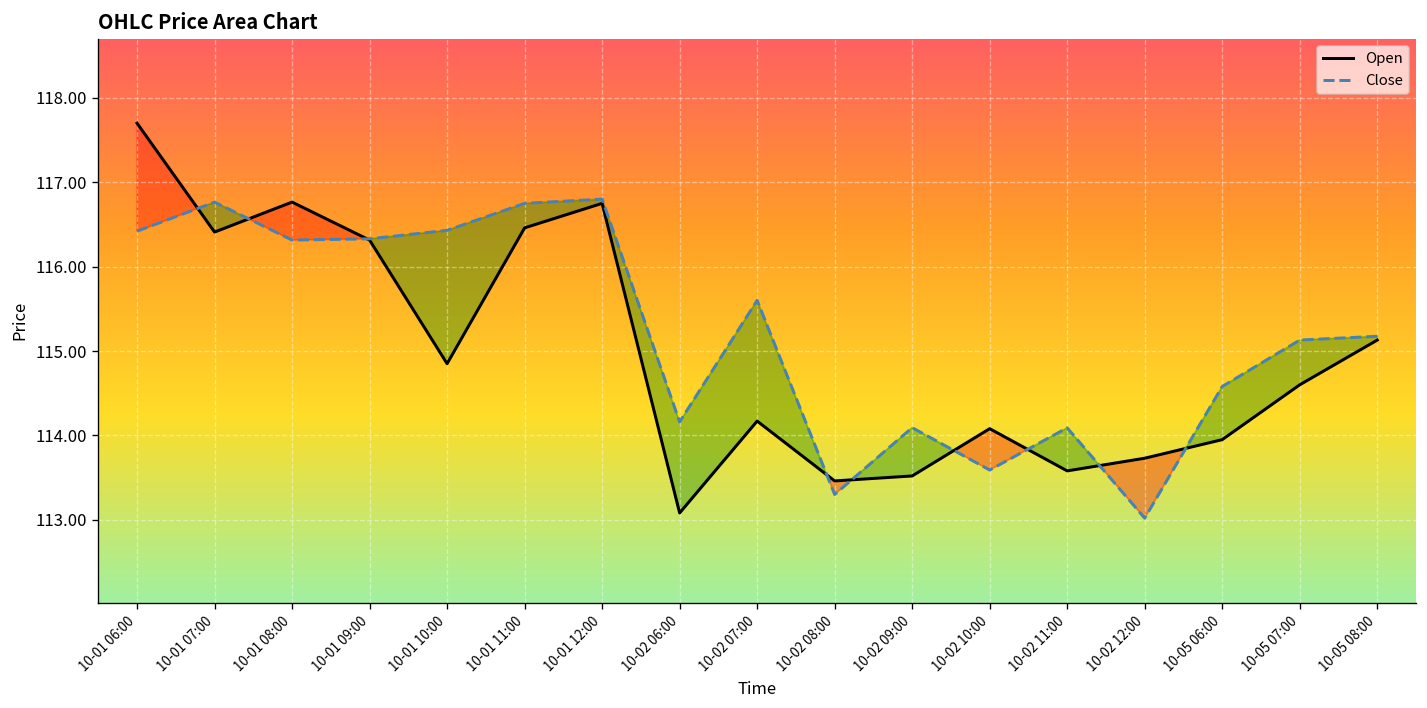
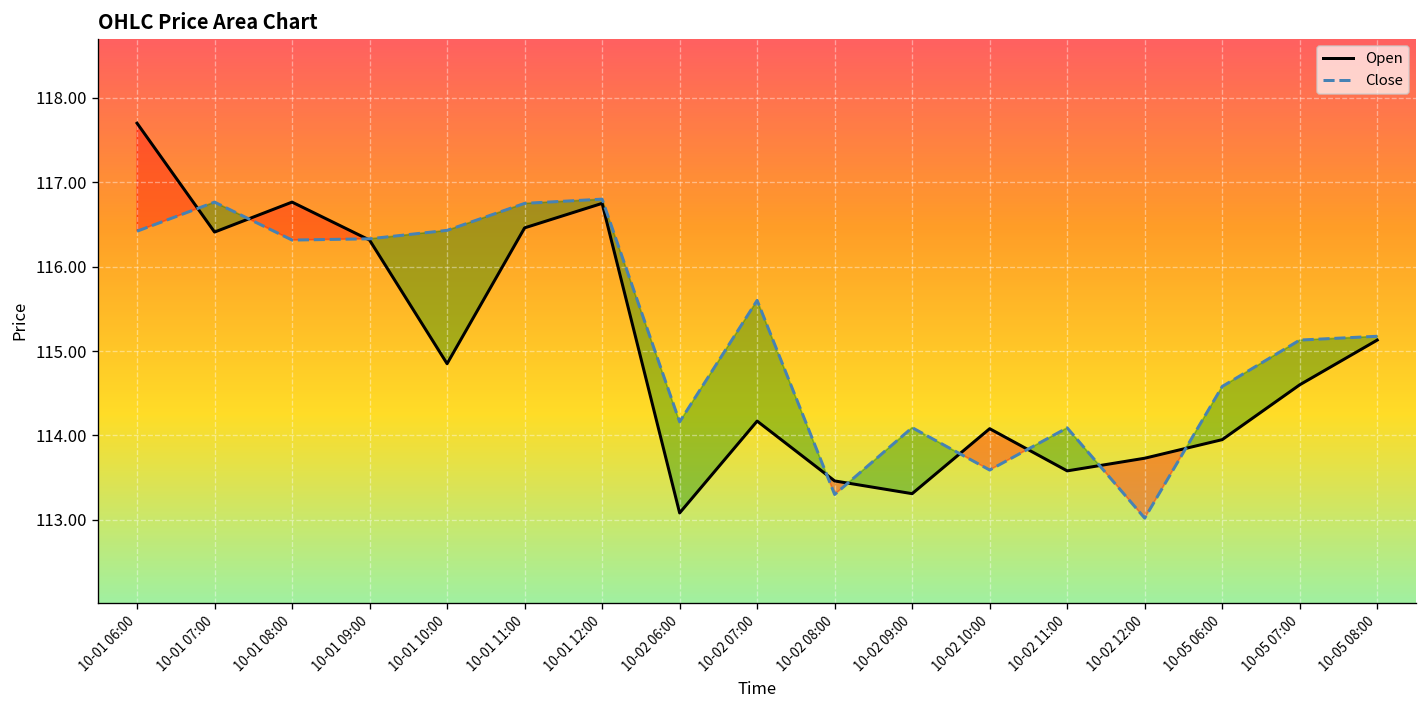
Open, 10-02 09:00: 113.5 -> 113.3
